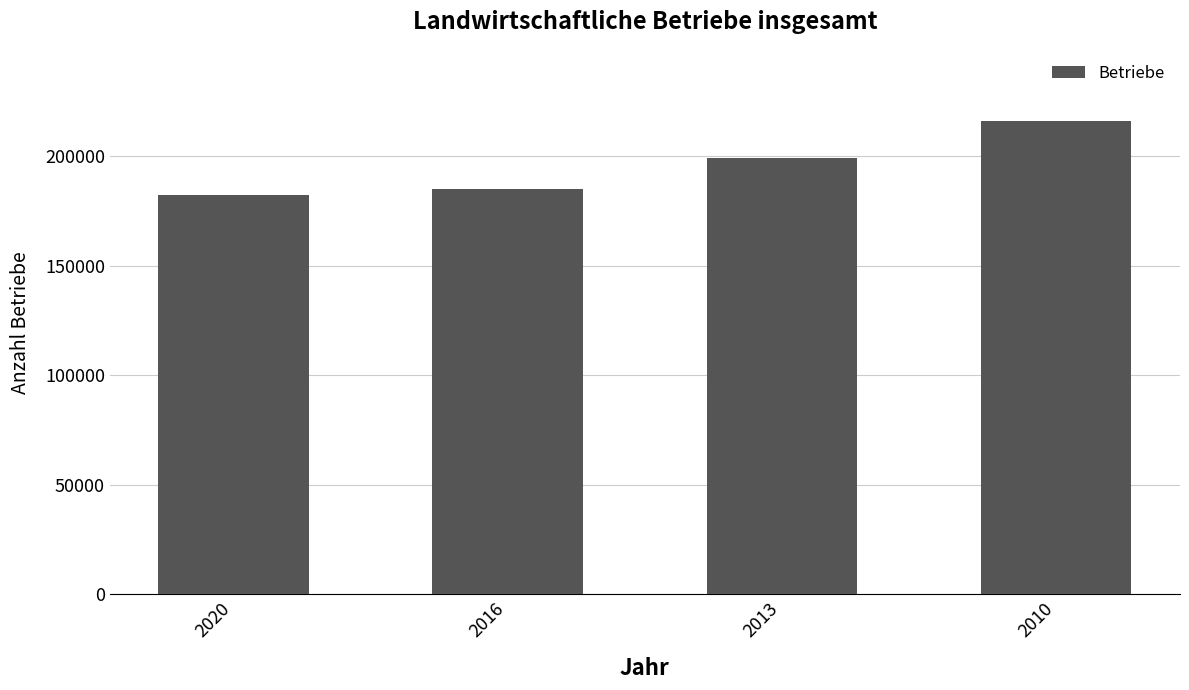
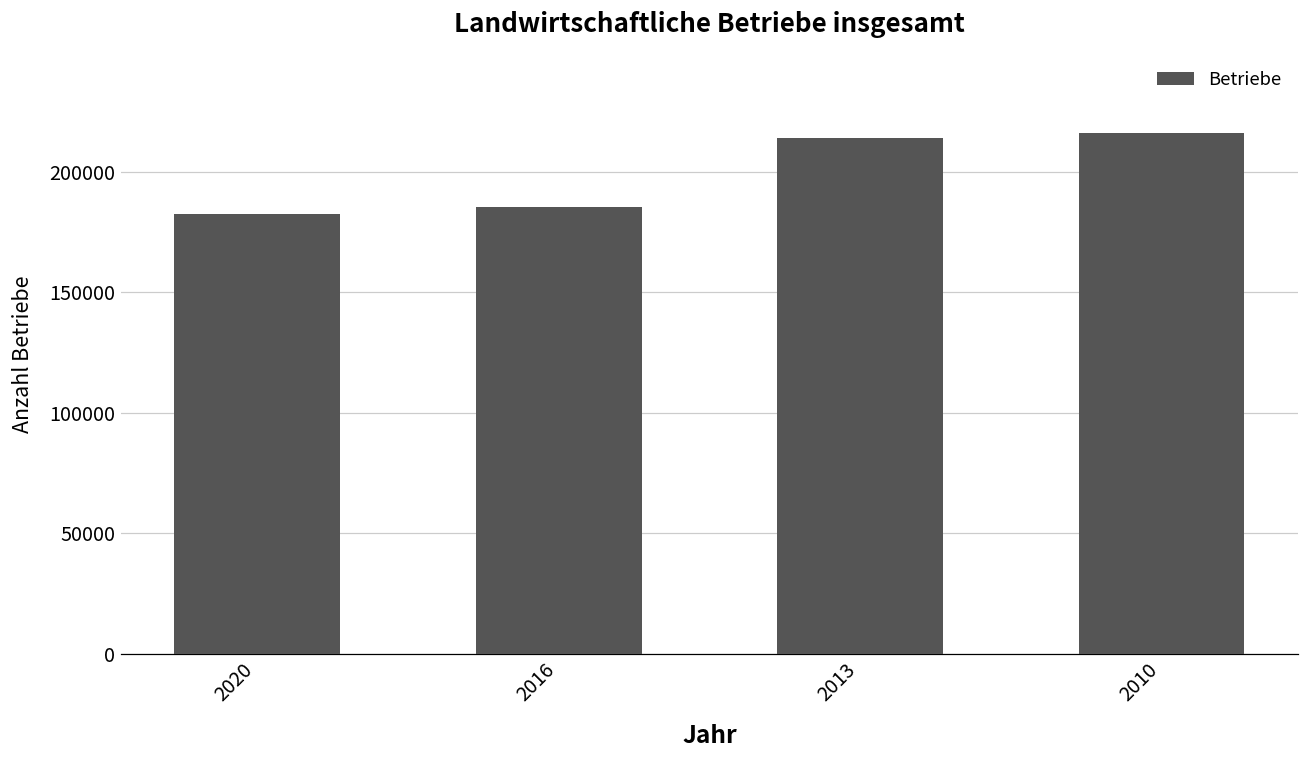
2013: 199000 -> 214000
